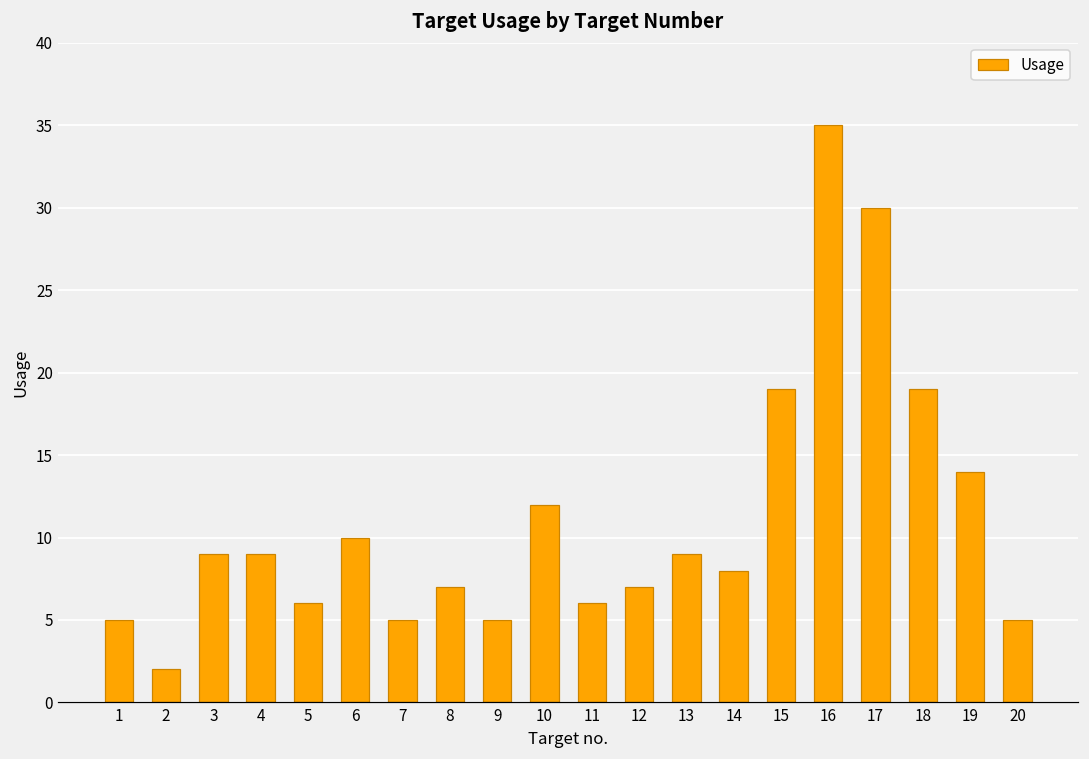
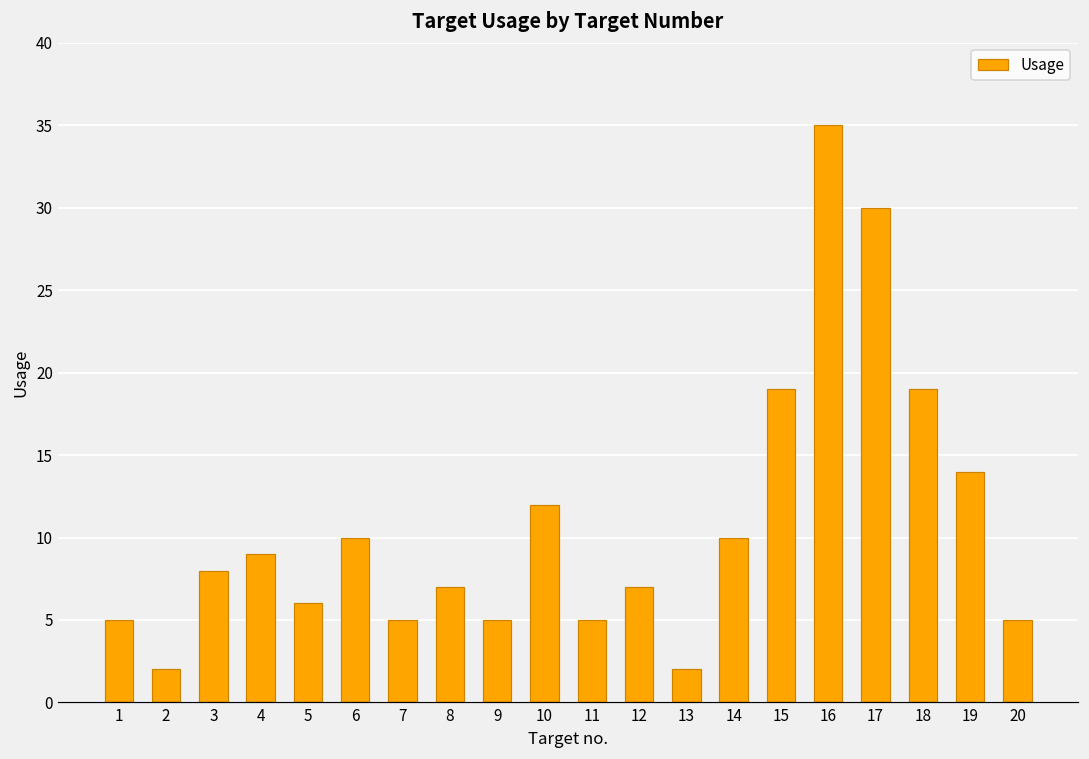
3: 9 -> 8
11: 6 -> 5
13: 9 -> 2
14: 8 -> 10
